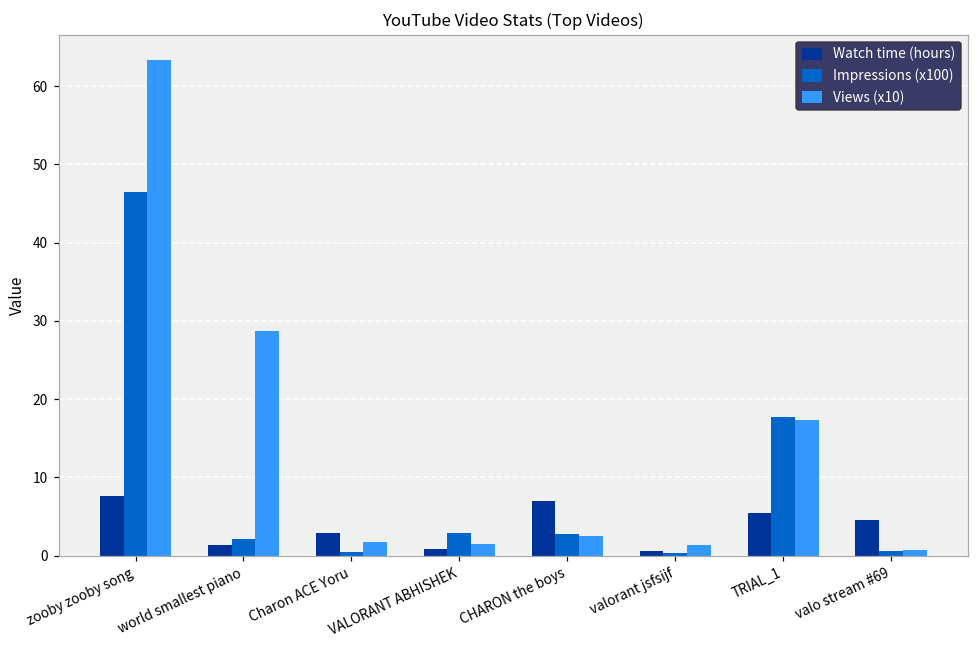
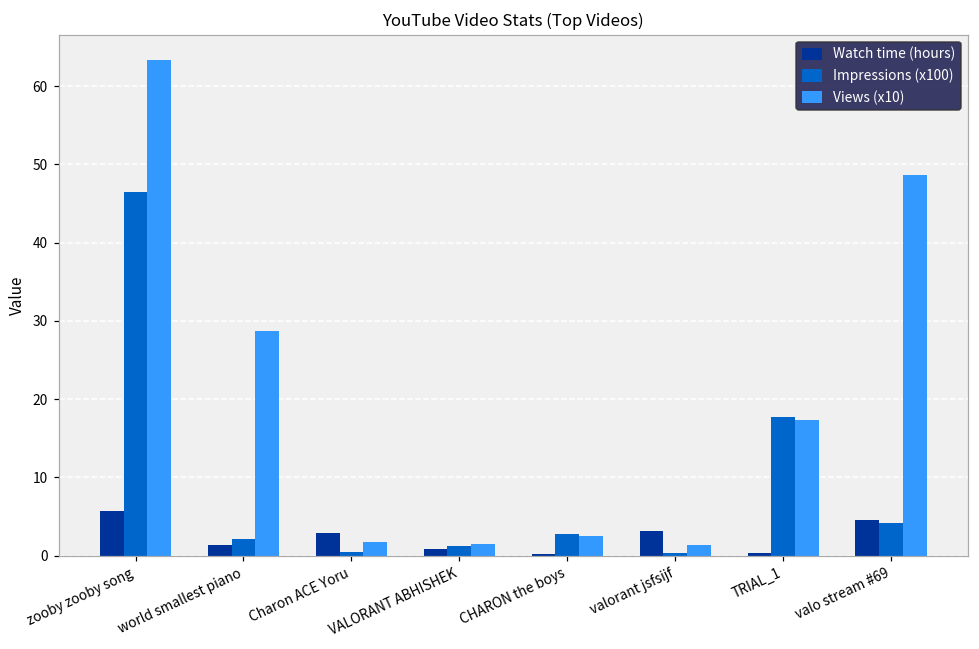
Watch time (hours), zooby zooby song: 8 -> 6
Impressions (x100), VALORANT ABHISHEK: 3 -> 1
Watch time (hours), CHARON the boys: 7 -> 0
Watch time (hours), valorant jsfsijf: 1 -> 3
Watch time (hours), TRIAL_1: 5 -> 0
Impressions (x100), valo stream #69: 1 -> 4
Views (x10), valo stream #69: 1 -> 49
